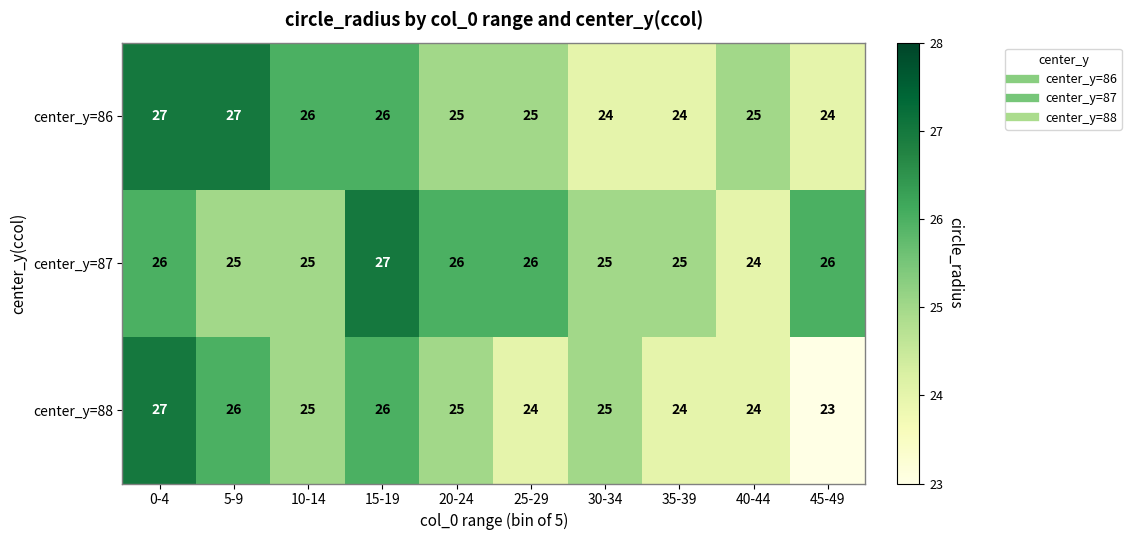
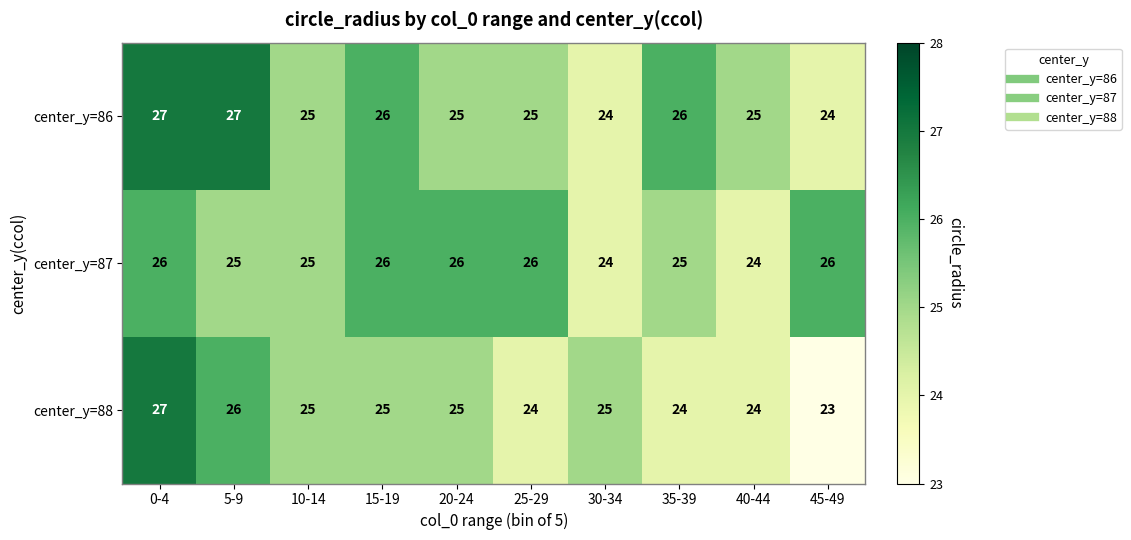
center_y=86, 10-14: 26 -> 25
center_y=86, 35-39: 24 -> 26
center_y=87, 15-19: 27 -> 26
center_y=87, 30-34: 25 -> 24
center_y=88, 15-19: 26 -> 25
